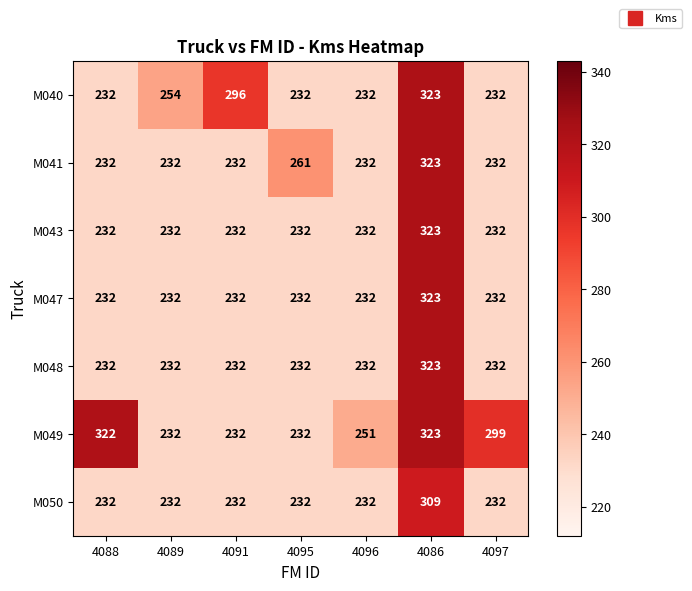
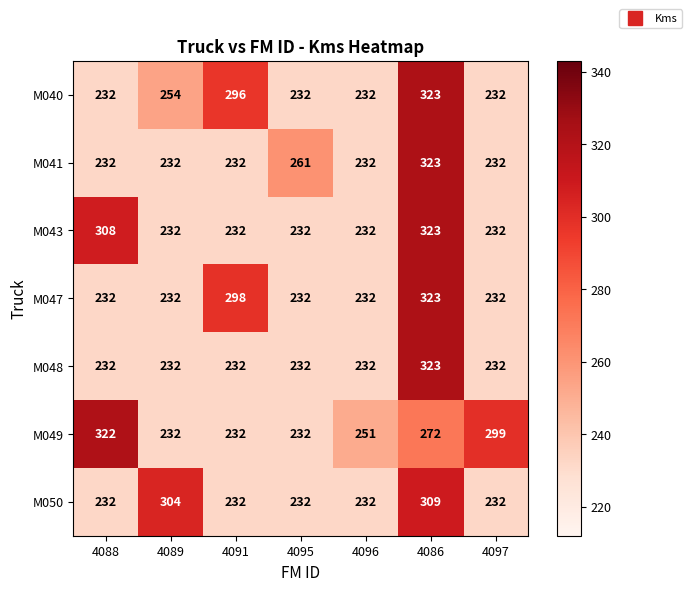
M043, 4088: 232 -> 308
M047, 4091: 232 -> 298
M049, 4086: 323 -> 272
M050, 4089: 232 -> 304
